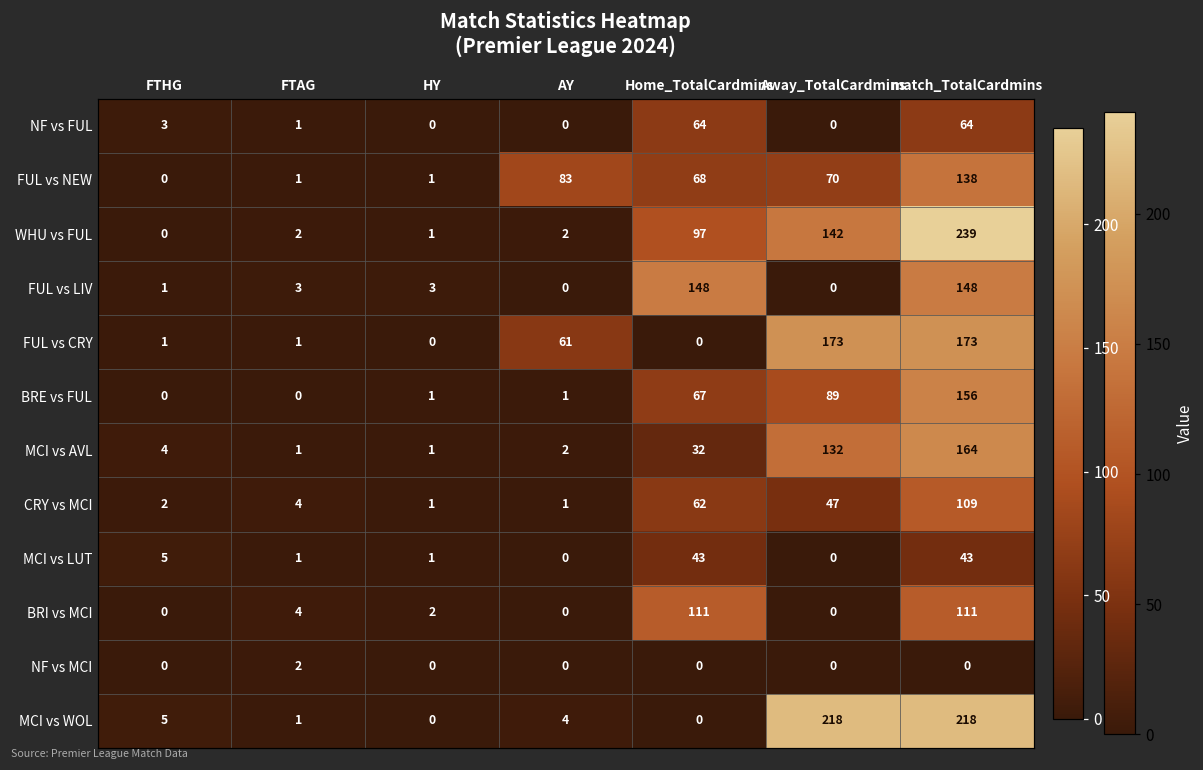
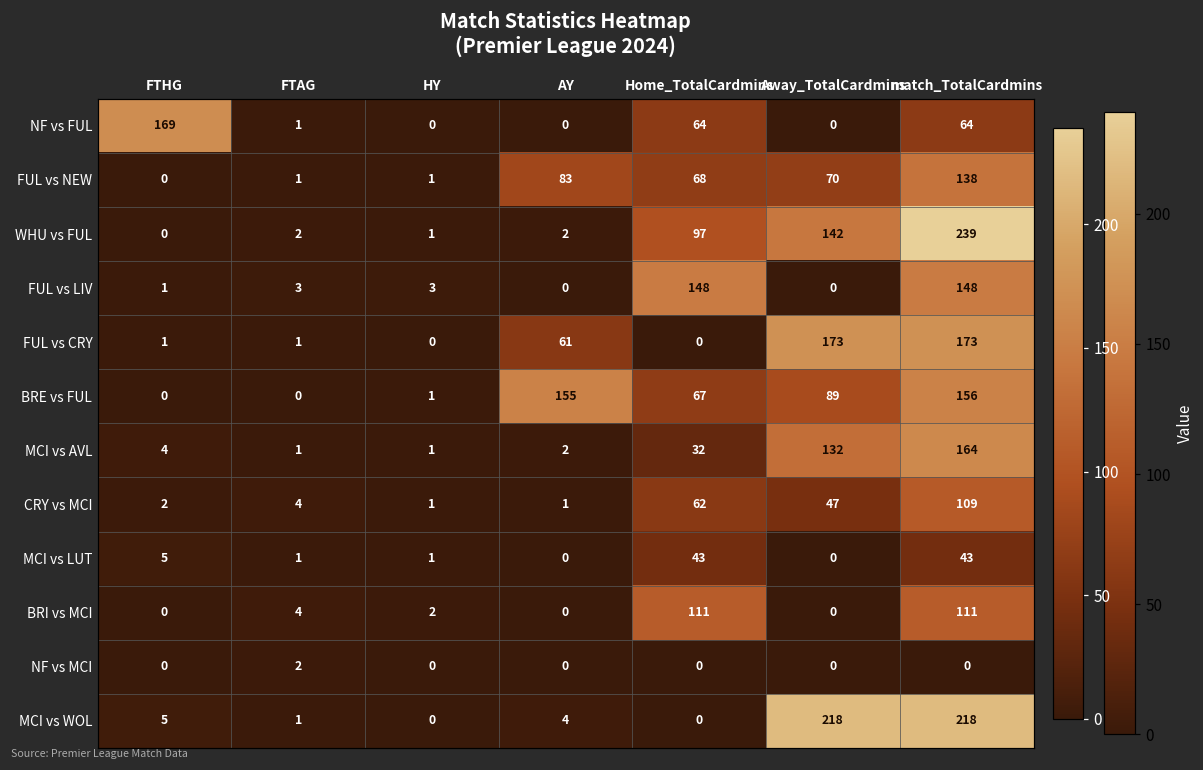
NF vs FUL, FTHG: 3 -> 169
BRE vs FUL, AY: 1 -> 155
